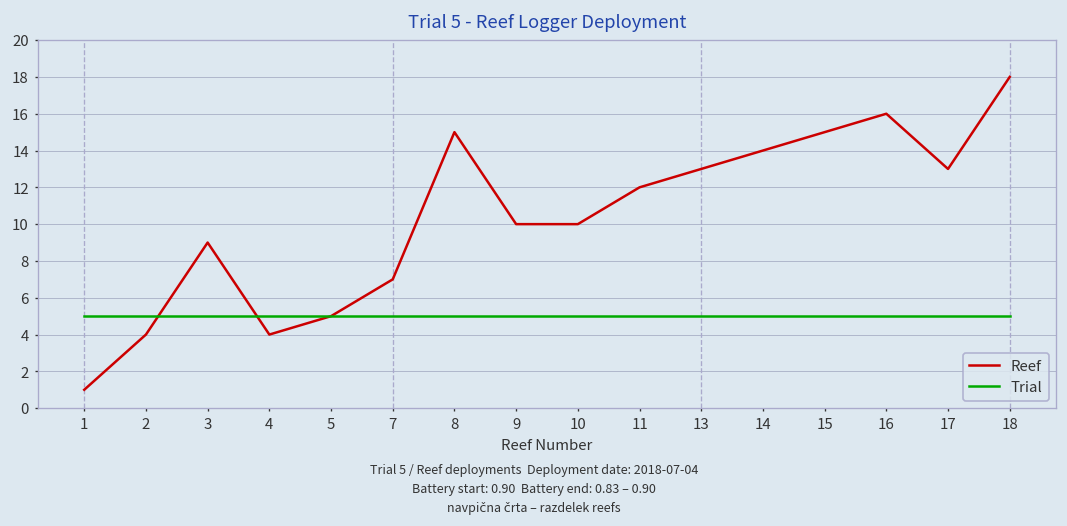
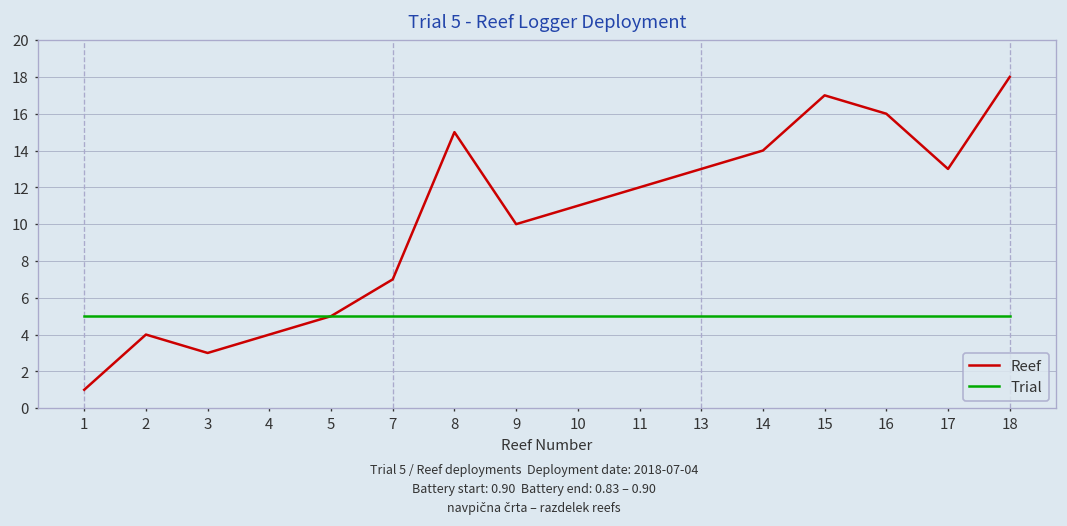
Reef, 3: 9 -> 3
Reef, 10: 10 -> 11
Reef, 15: 15 -> 17
